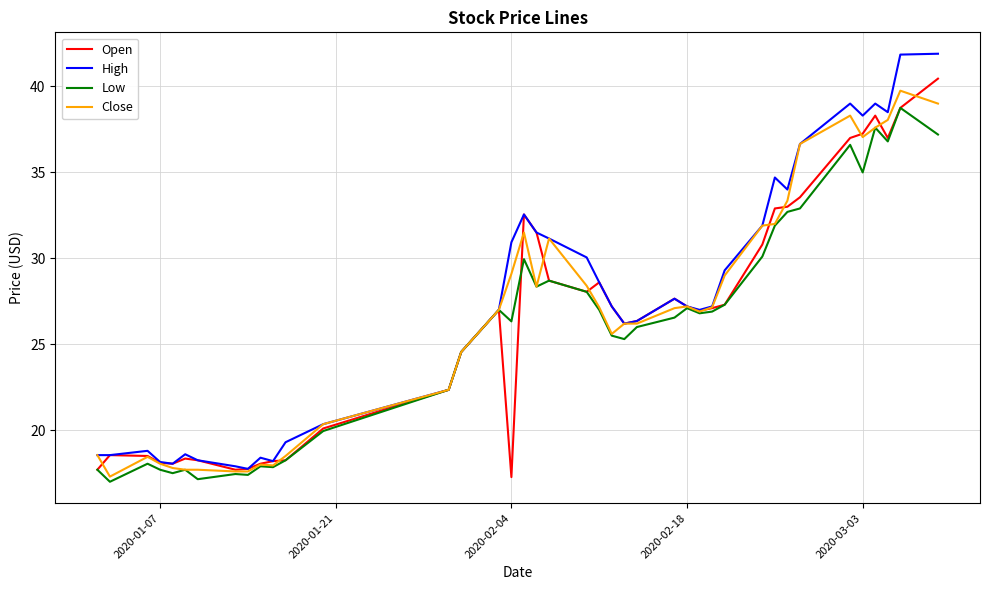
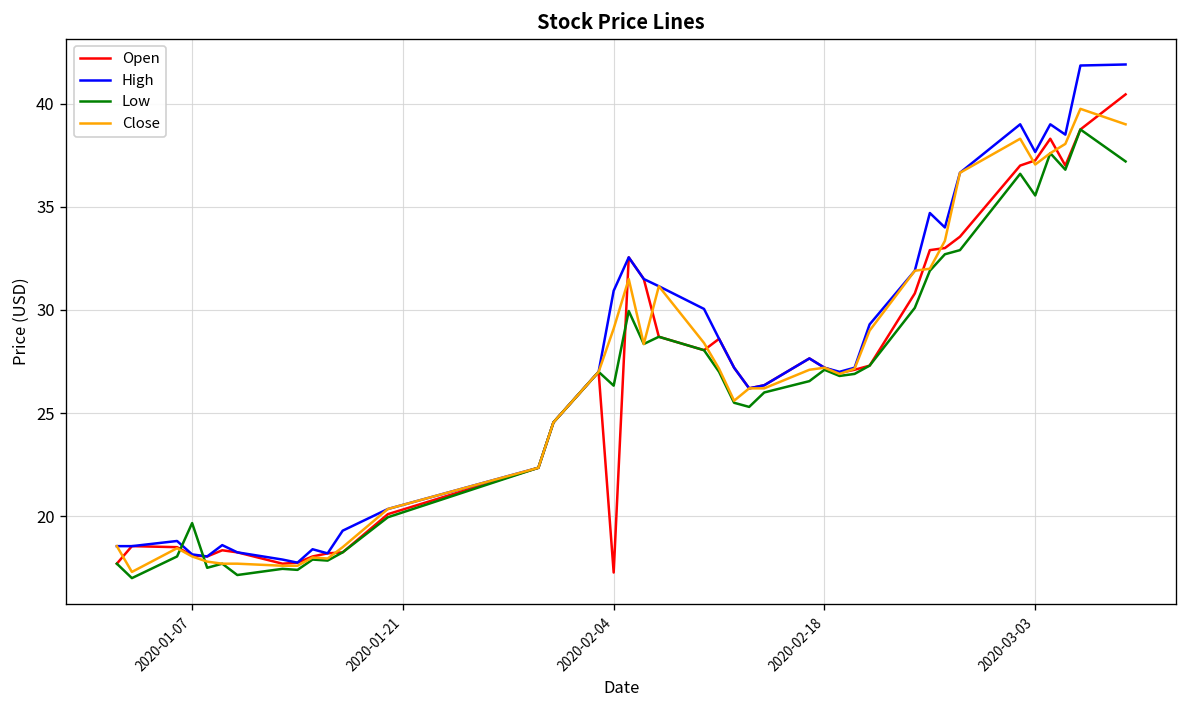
Low, 2020-01-07: 17.7 -> 19.7
High, 2020-03-03: 38.3 -> 37.7
Low, 2020-03-03: 35.0 -> 35.5
